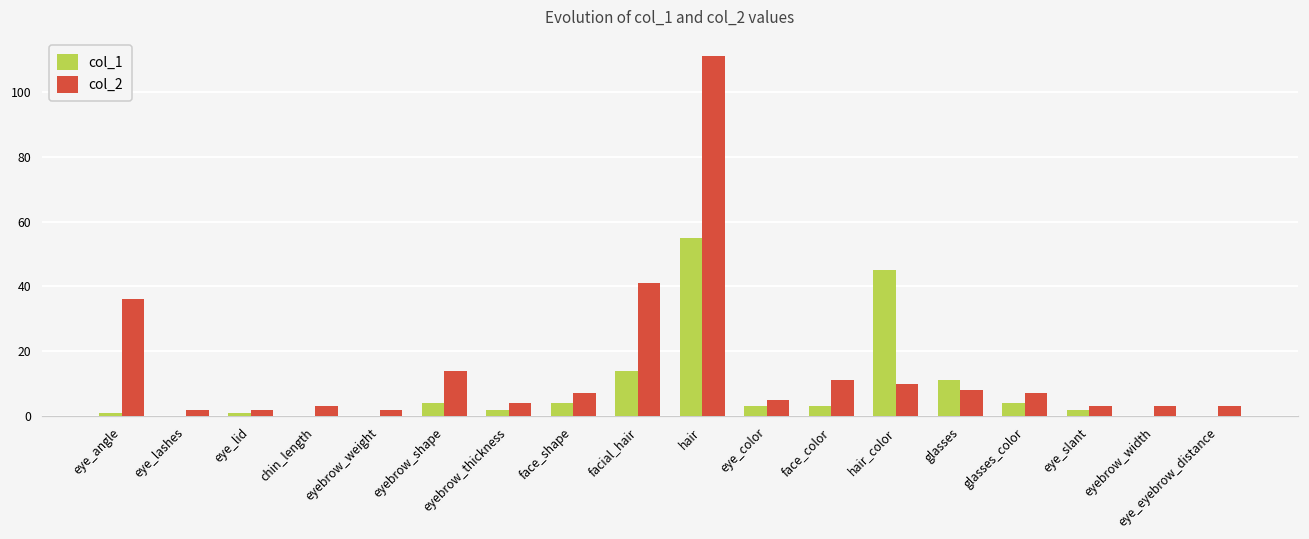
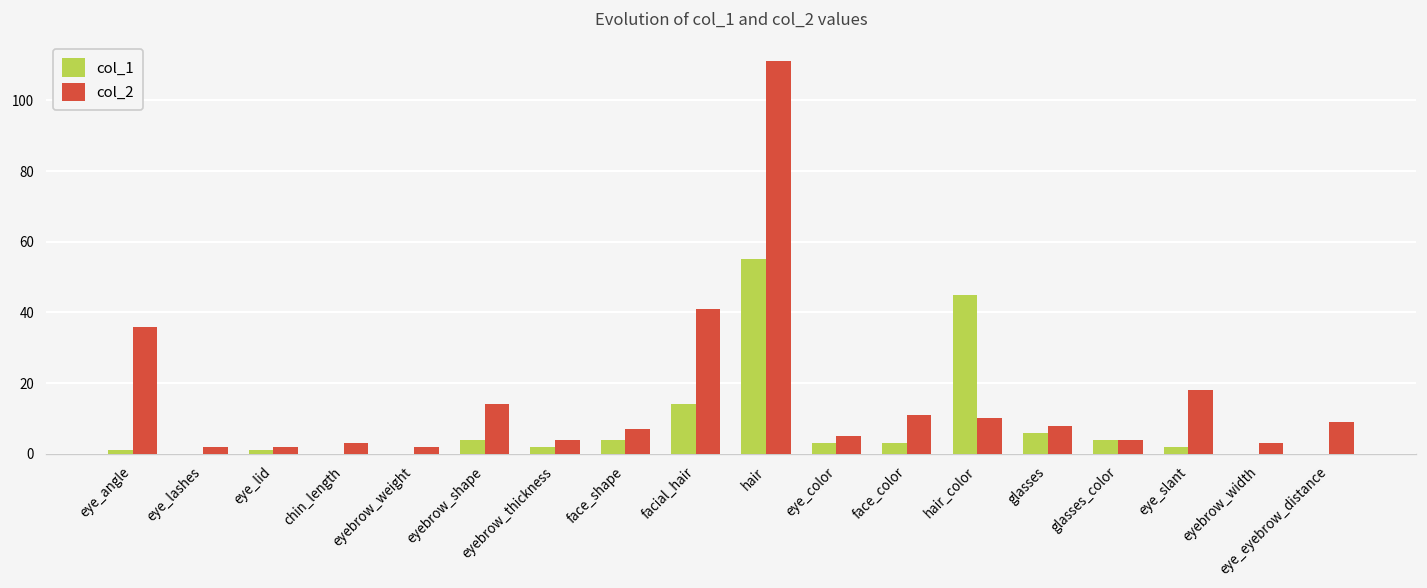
col_1, glasses: 11 -> 6
col_2, glasses_color: 7 -> 4
col_2, eye_slant: 3 -> 18
col_2, eye_eyebrow_distance: 3 -> 9
